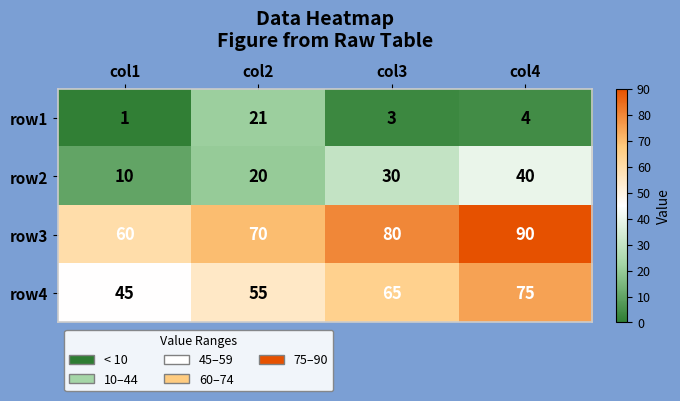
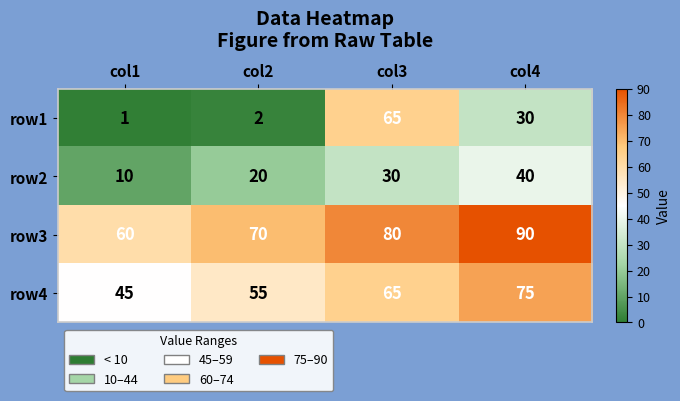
row1, col2: 21 -> 2
row1, col3: 3 -> 65
row1, col4: 4 -> 30
